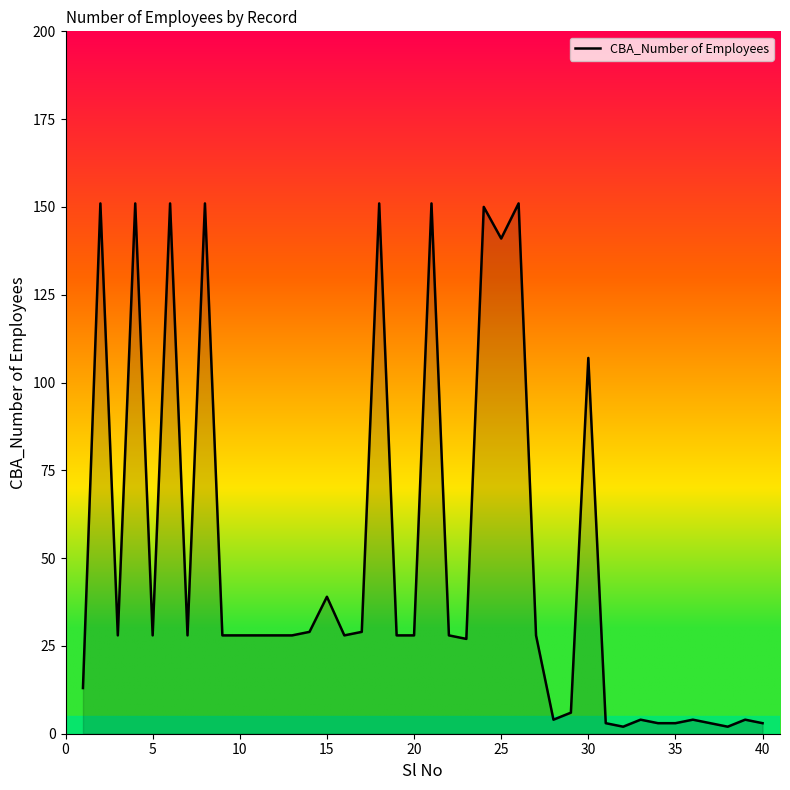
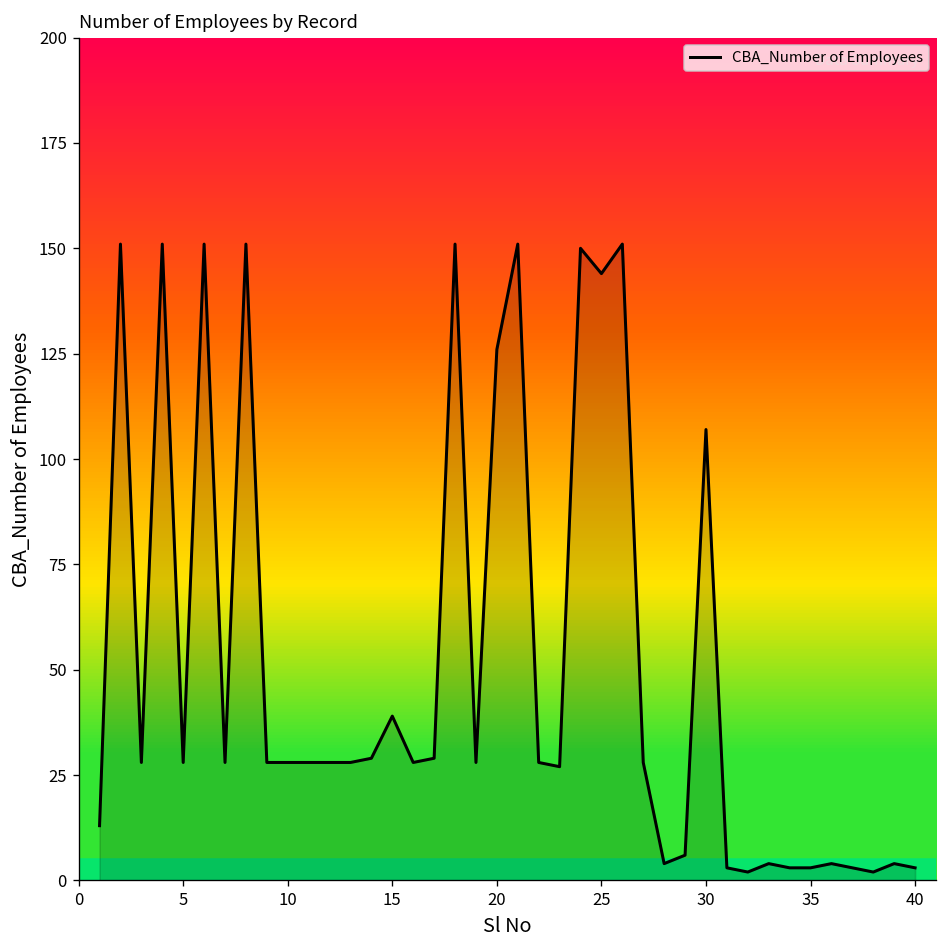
20: 28 -> 126
25: 141 -> 144
